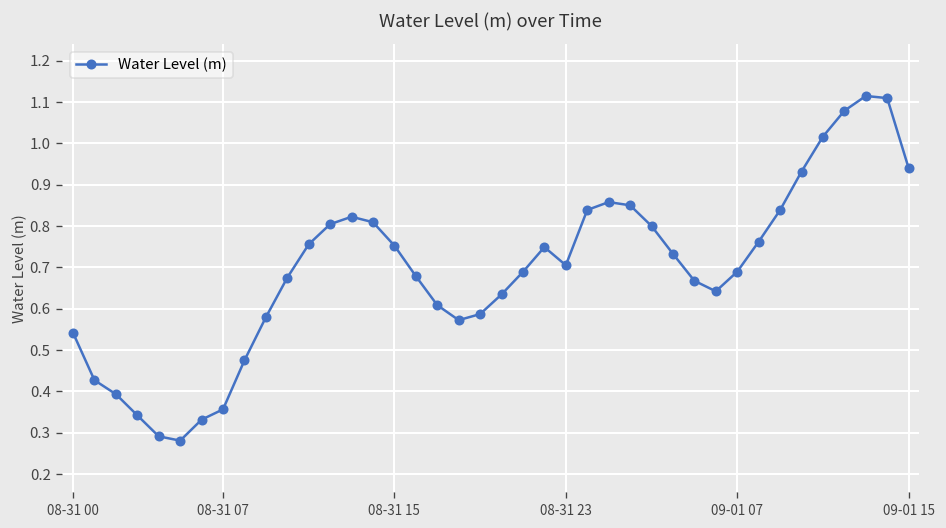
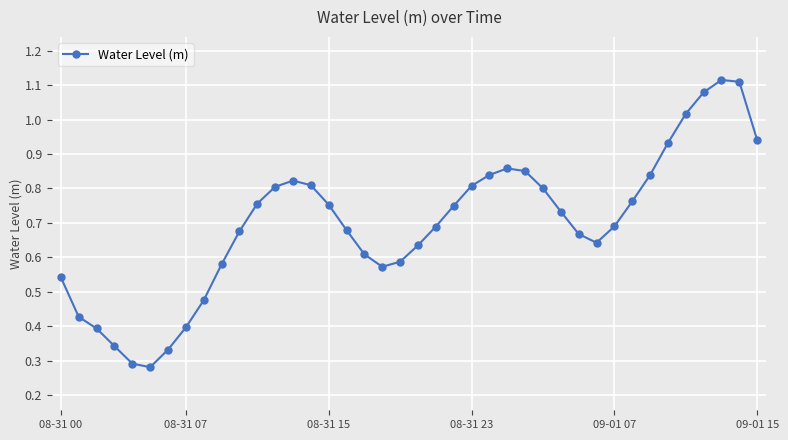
08-31 07: 0.36 -> 0.40
08-31 23: 0.71 -> 0.81
